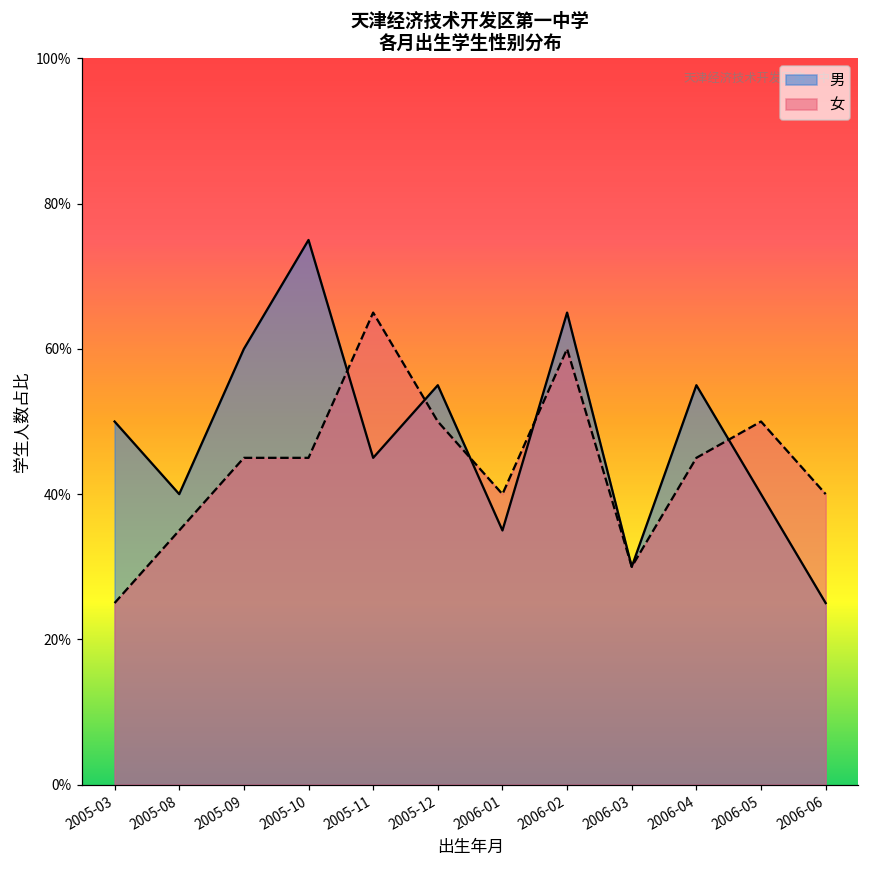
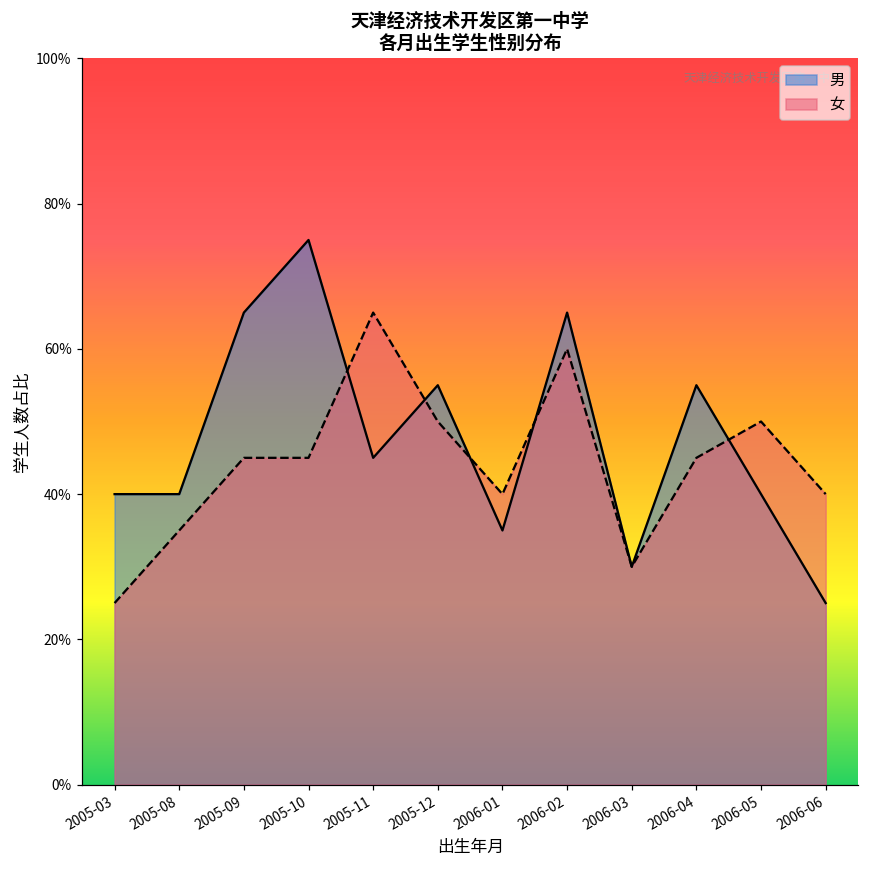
男, 2005-03: 50% -> 40%
男, 2005-09: 60% -> 65%
